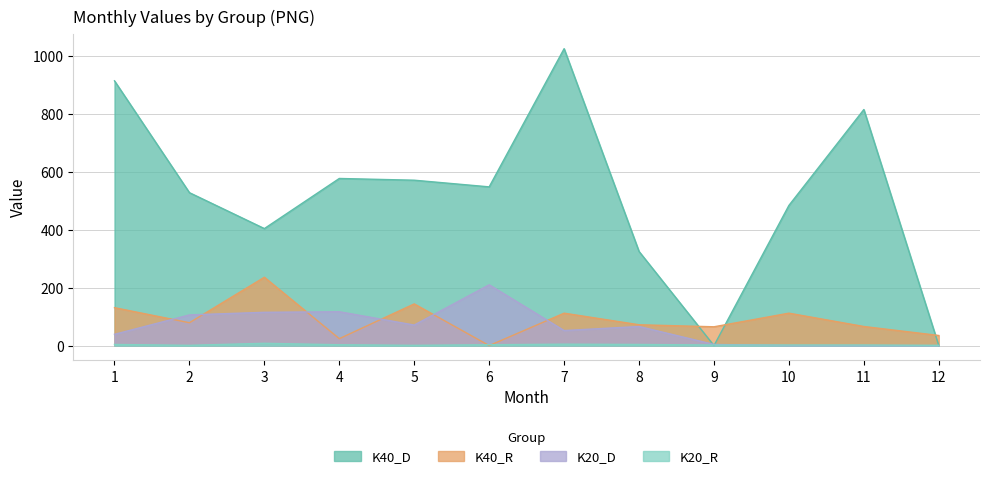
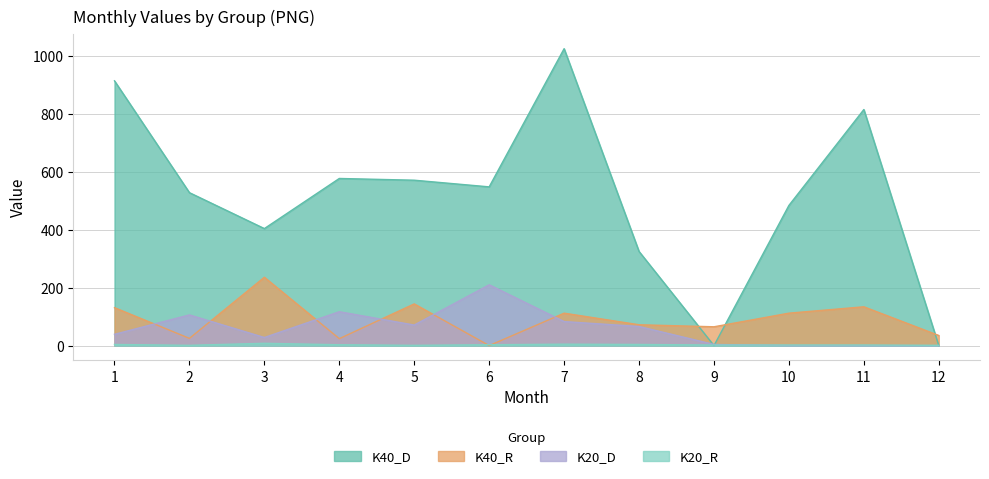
K40_R, 2: 80 -> 30
K20_D, 3: 120 -> 30
K20_D, 7: 50 -> 80
K40_R, 11: 70 -> 130
